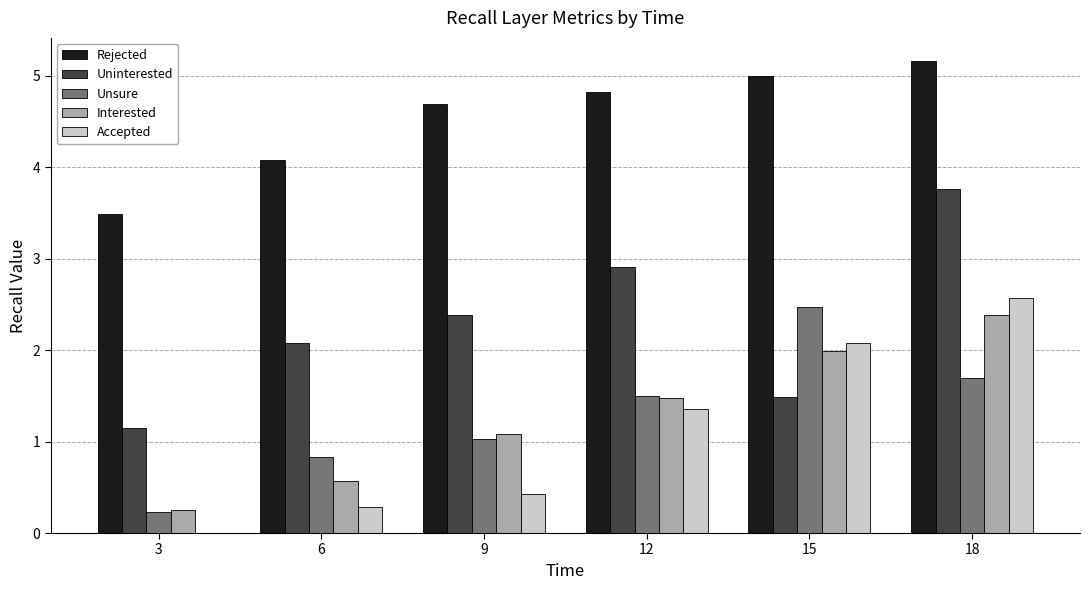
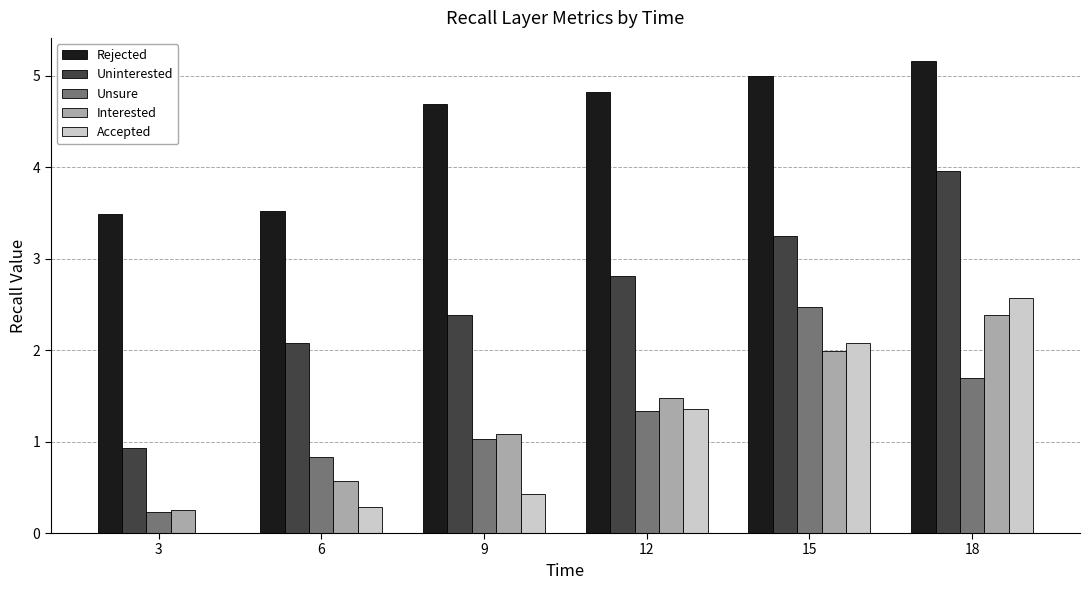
Uninterested, 3: 1.2 -> 0.9
Rejected, 6: 4.1 -> 3.5
Uninterested, 12: 2.9 -> 2.8
Unsure, 12: 1.5 -> 1.3
Uninterested, 15: 1.5 -> 3.2
Uninterested, 18: 3.8 -> 4.0
